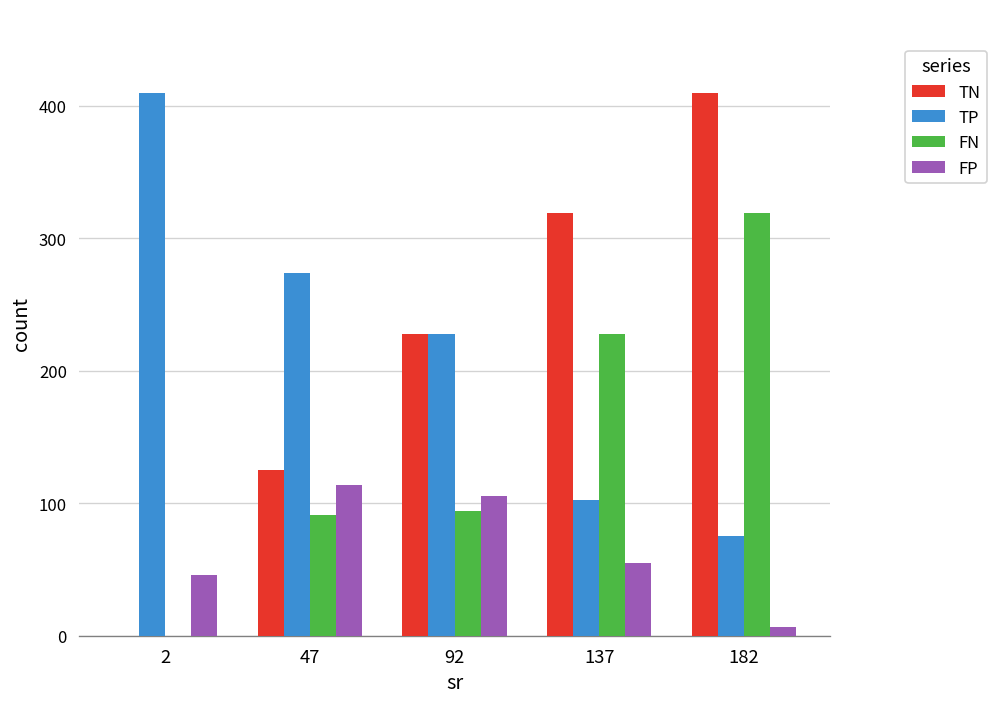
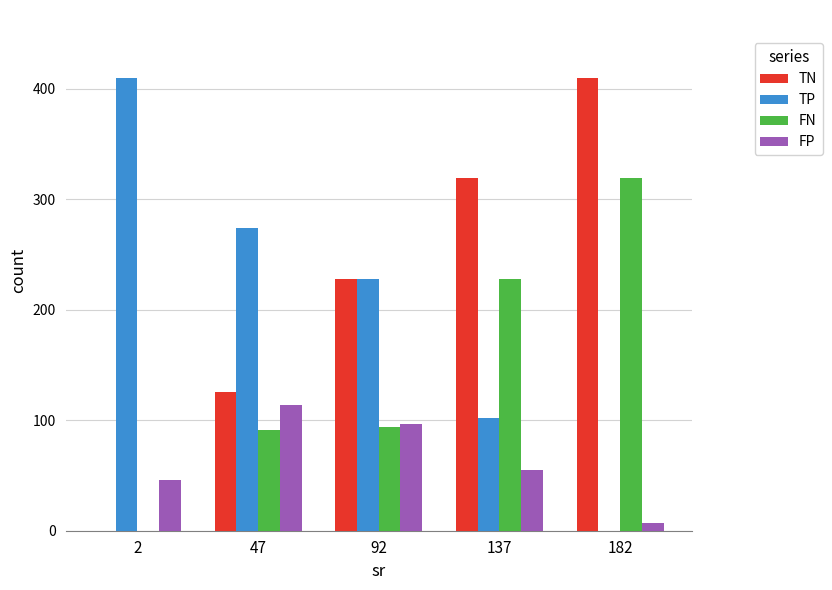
FP, 92: 106 -> 96
TP, 182: 75 -> 0
